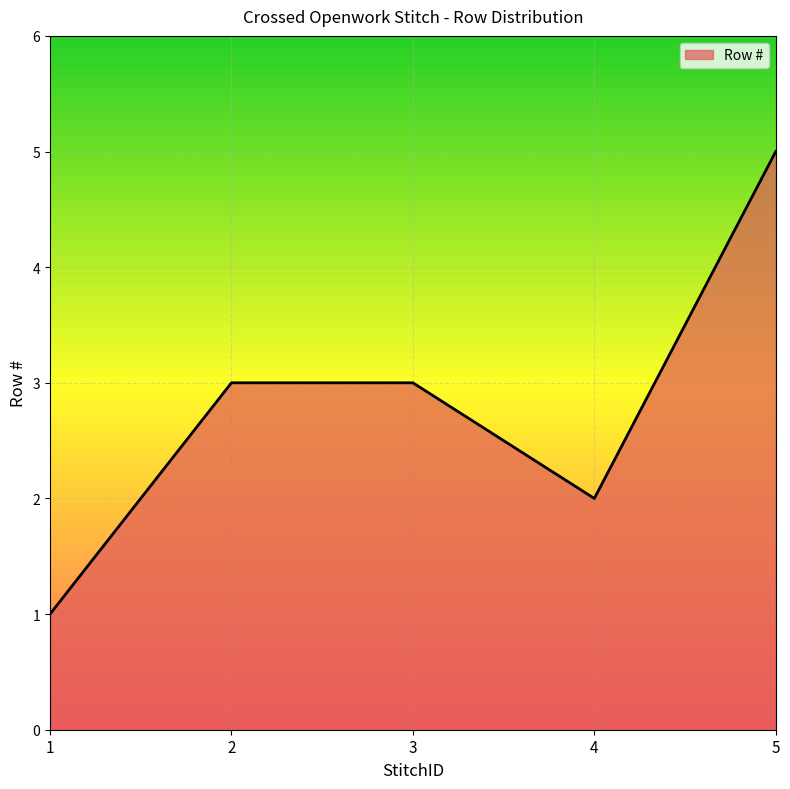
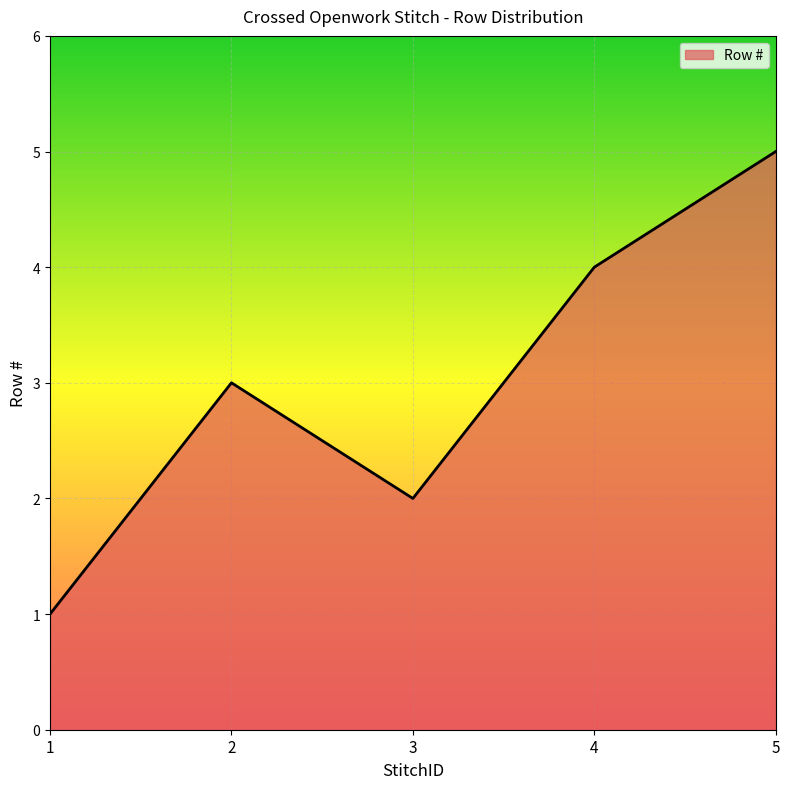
3: 3 -> 2
4: 2 -> 4
